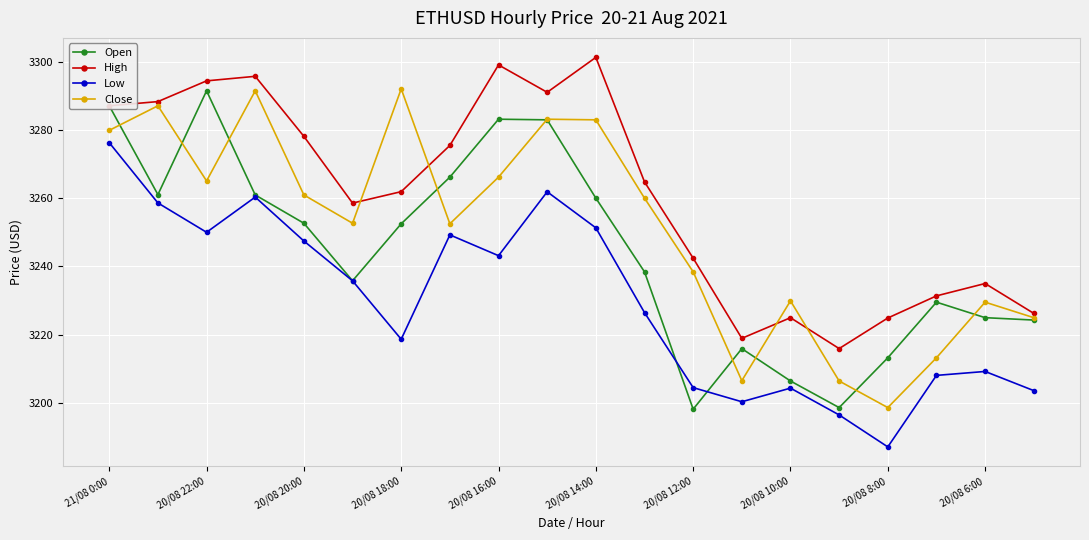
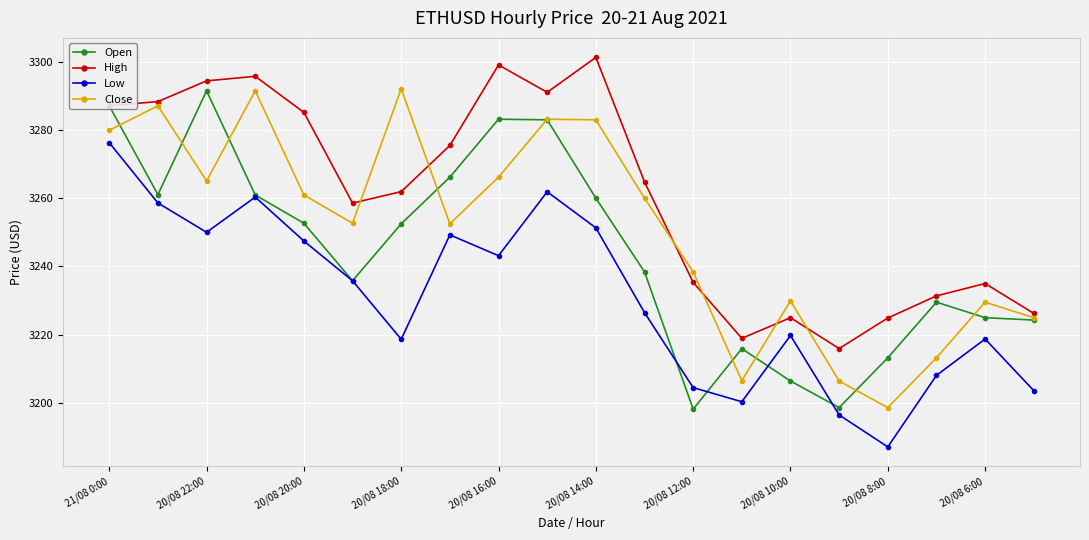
High, 20/08 20:00: 3278 -> 3285
High, 20/08 12:00: 3242 -> 3235
Low, 20/08 10:00: 3204 -> 3220
Low, 20/08 6:00: 3209 -> 3219
